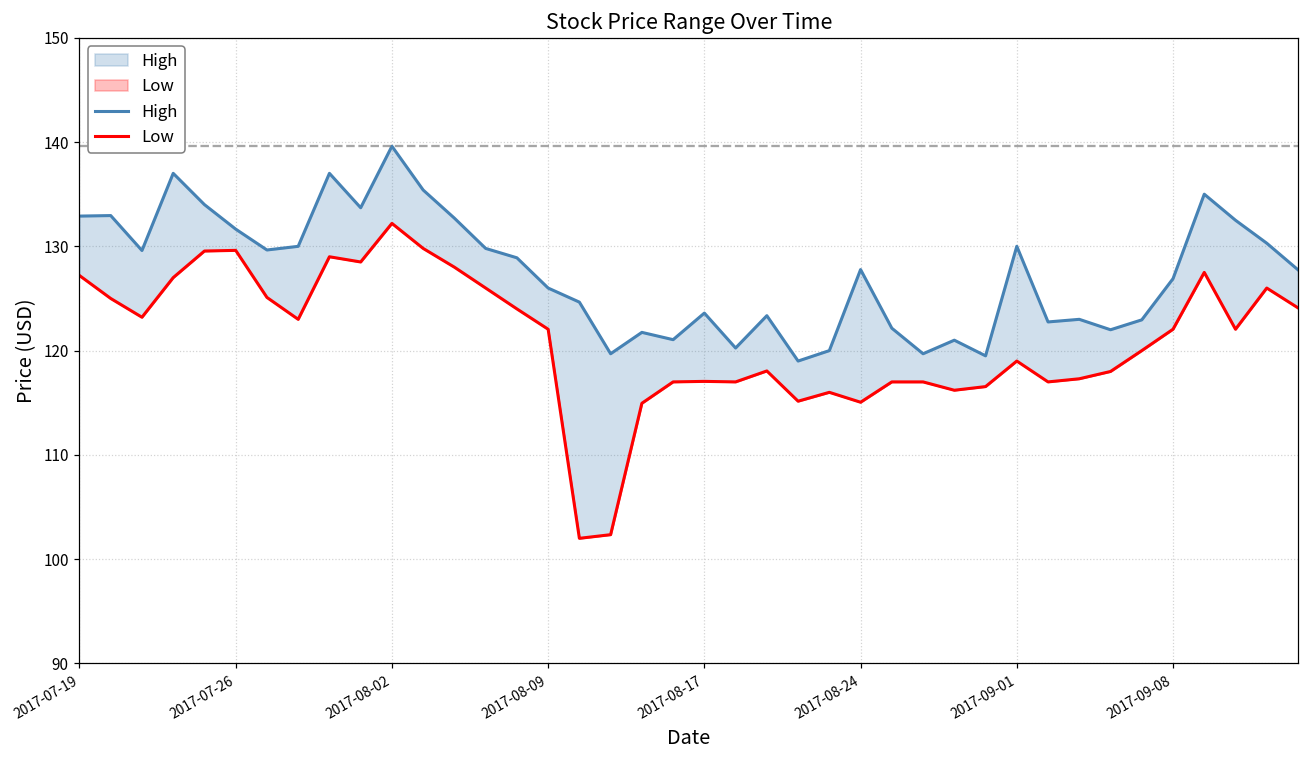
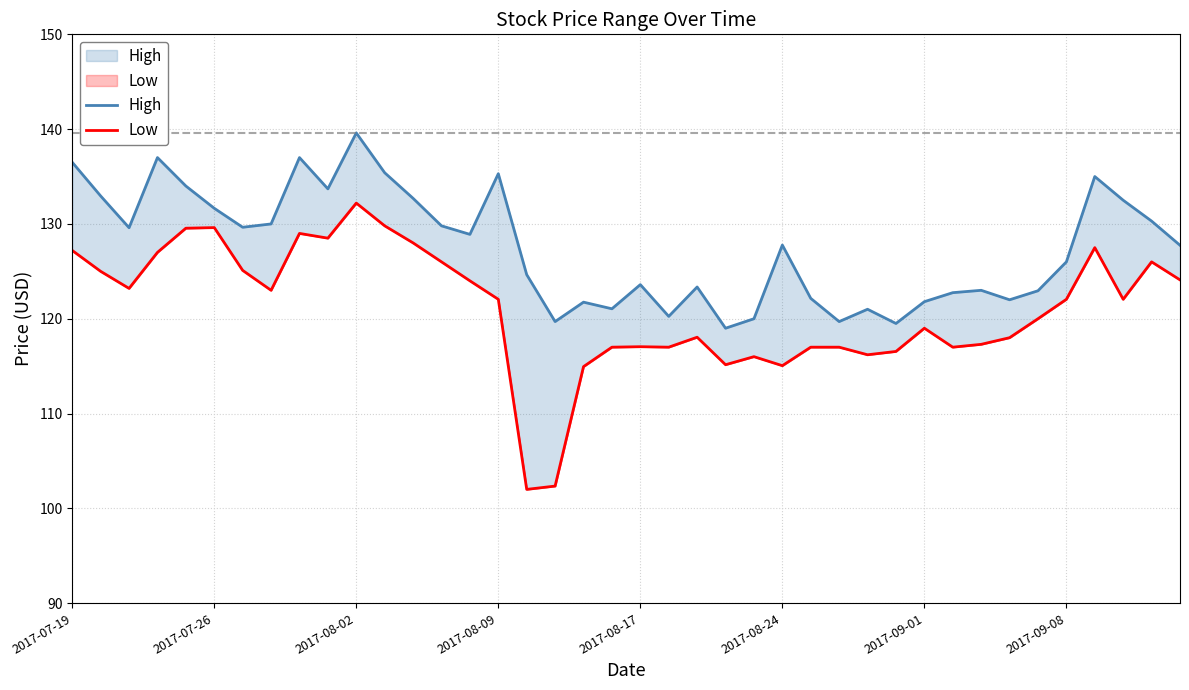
High, 2017-07-19: 133 -> 137
High, 2017-08-09: 126 -> 135
High, 2017-09-01: 130 -> 122
High, 2017-09-08: 127 -> 126
